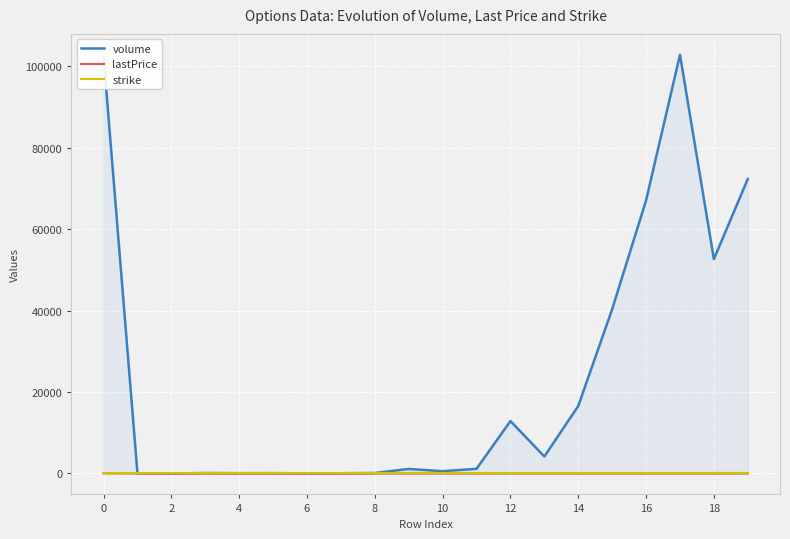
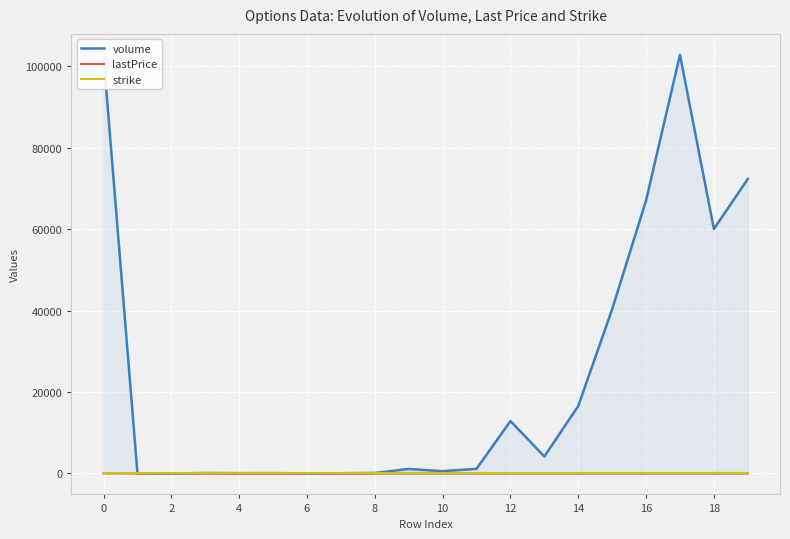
volume, 18: 53000 -> 60000
